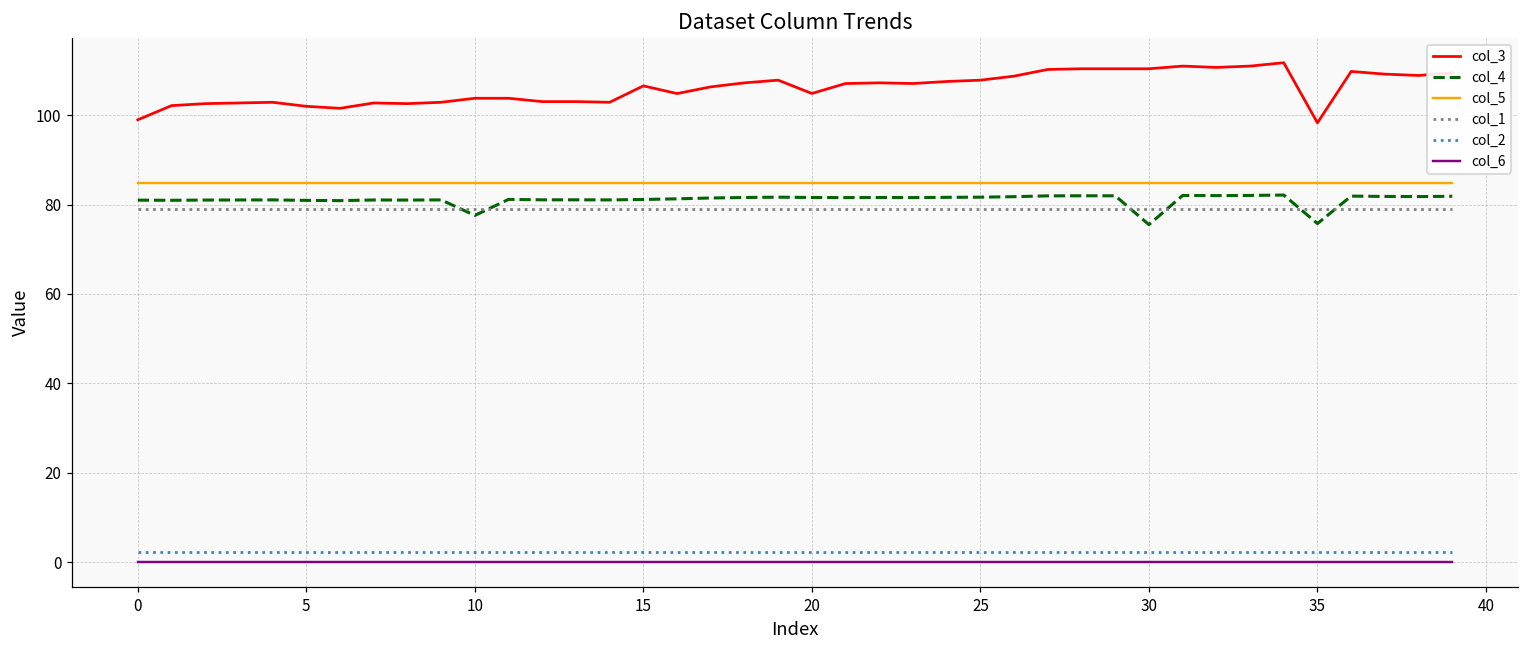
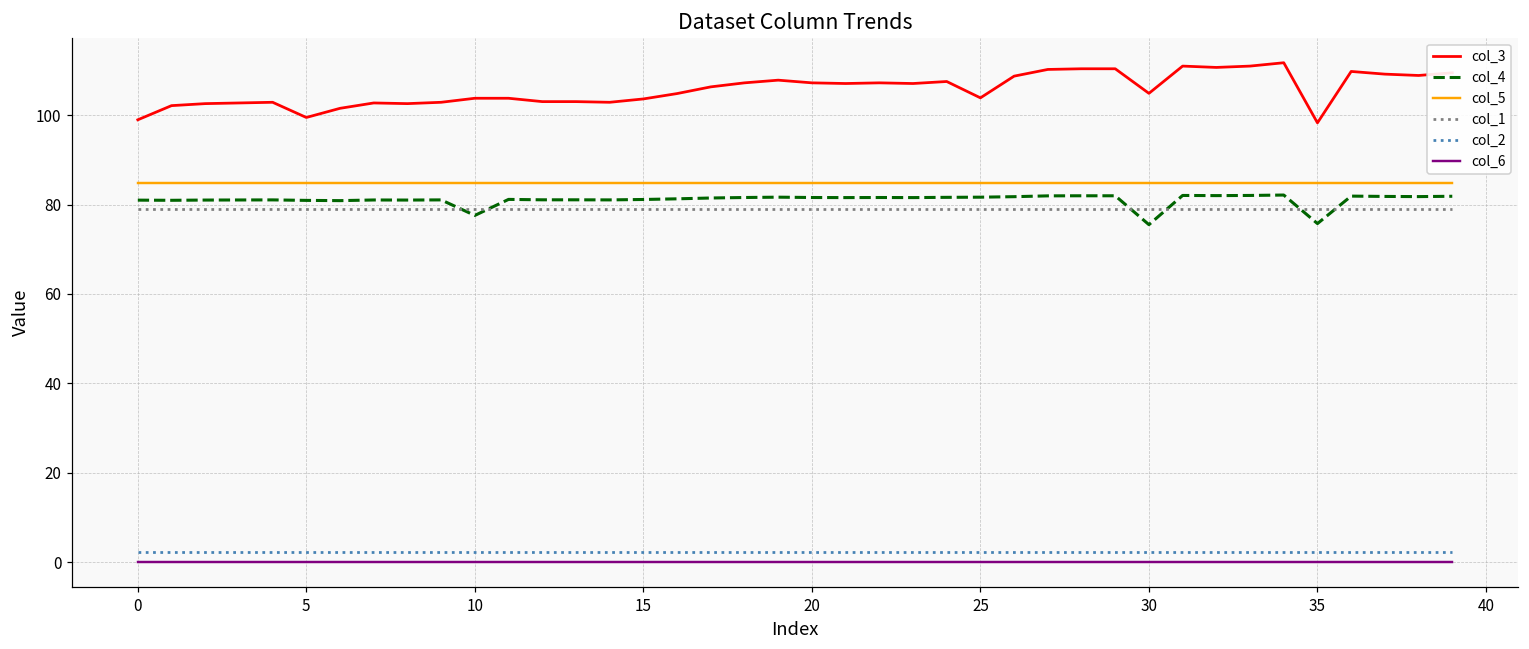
col_3, 5: 102 -> 100
col_3, 15: 107 -> 104
col_3, 20: 105 -> 107
col_3, 25: 108 -> 104
col_3, 30: 110 -> 105
